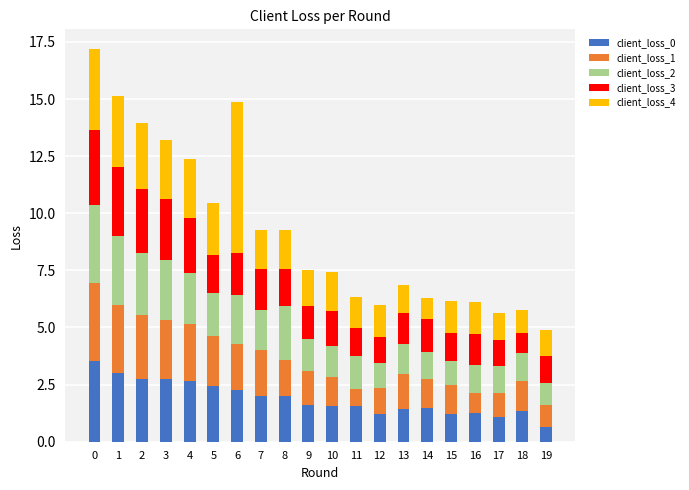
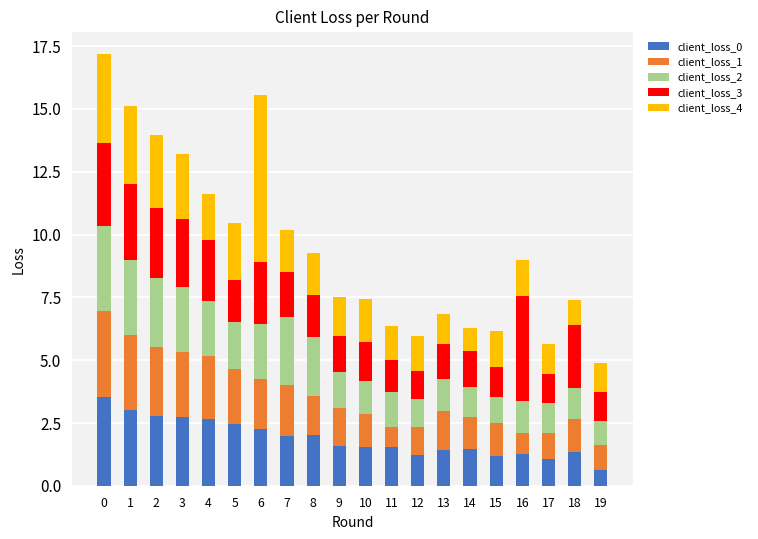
client_loss_4, 4: 2.6 -> 1.8
client_loss_3, 6: 1.8 -> 2.5
client_loss_2, 7: 1.8 -> 2.7
client_loss_3, 16: 1.3 -> 4.2
client_loss_3, 18: 0.9 -> 2.5
